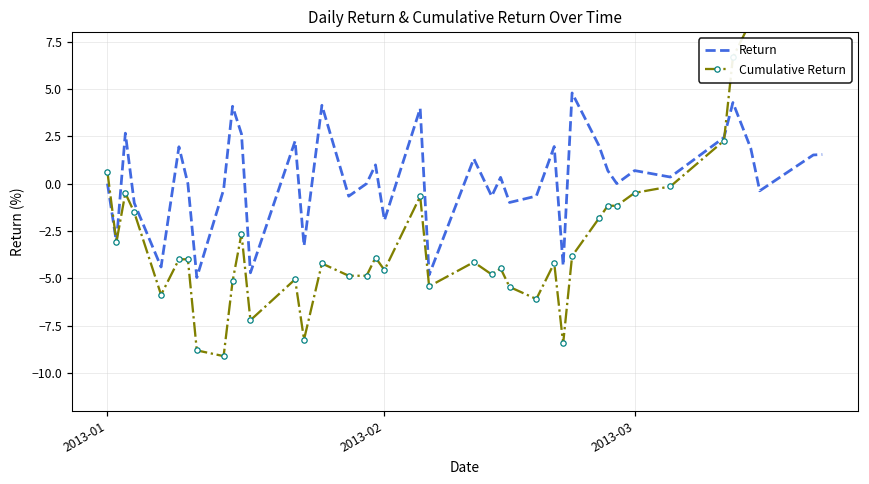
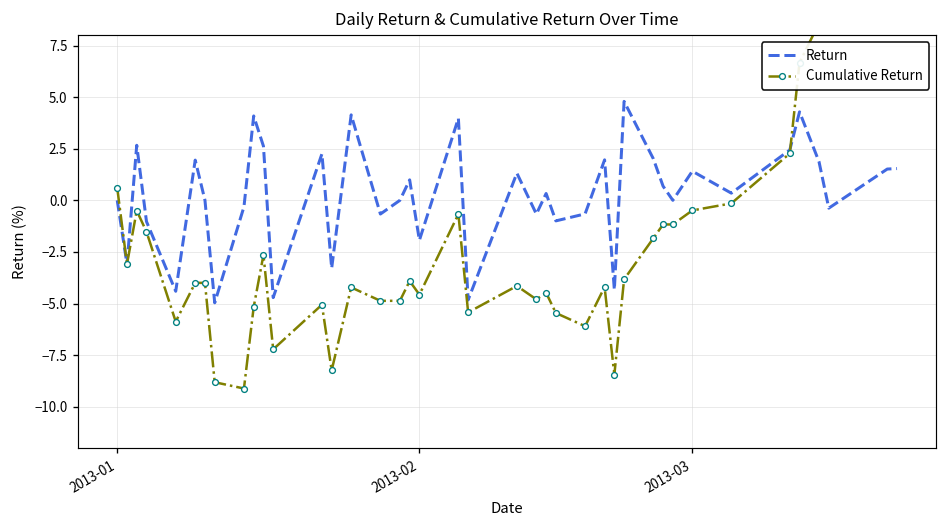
Return, 2013-03: 0.7 -> 1.4
